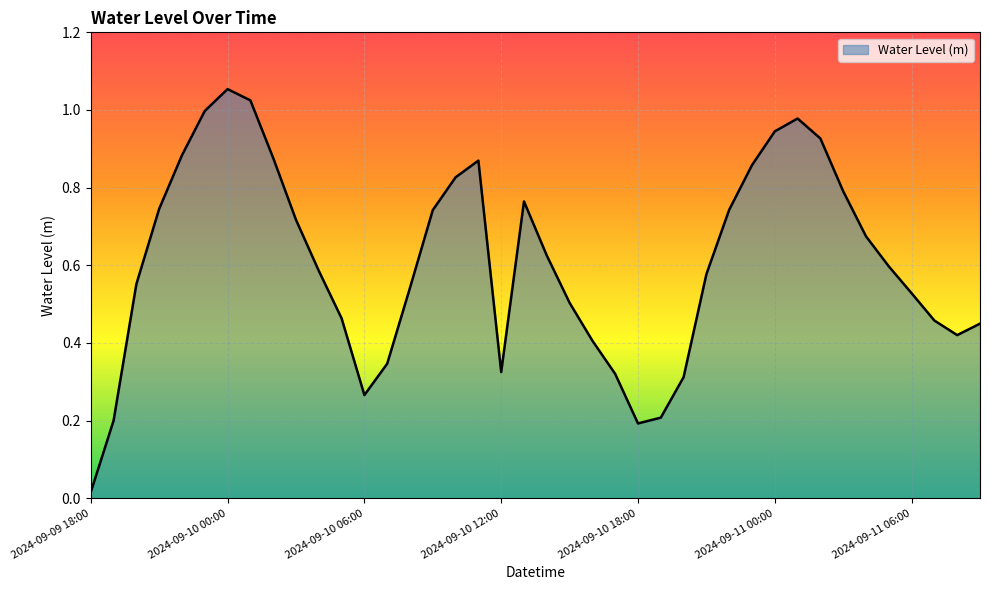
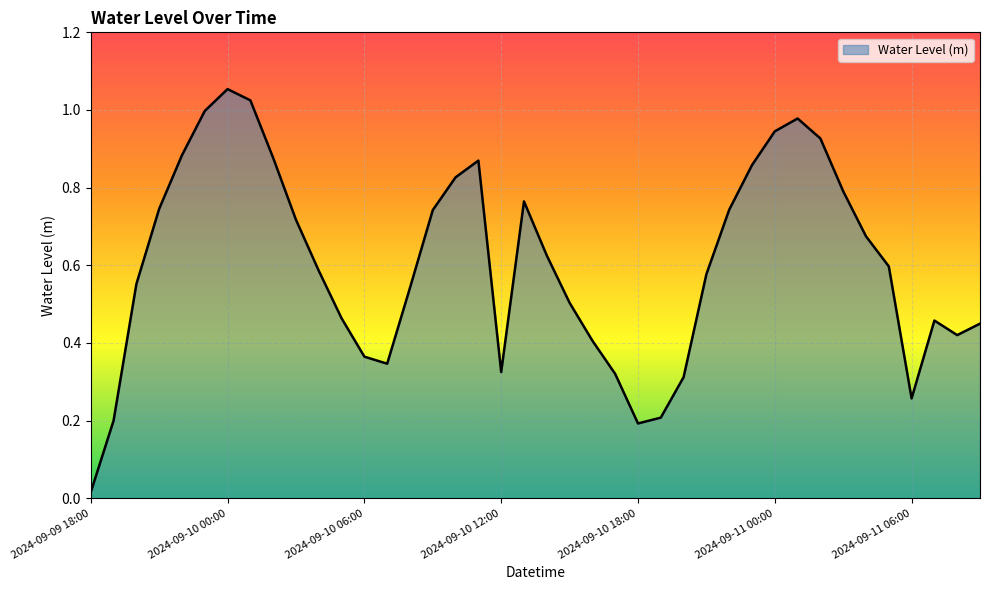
2024-09-10 06:00: 0.27 -> 0.36
2024-09-11 06:00: 0.53 -> 0.26
